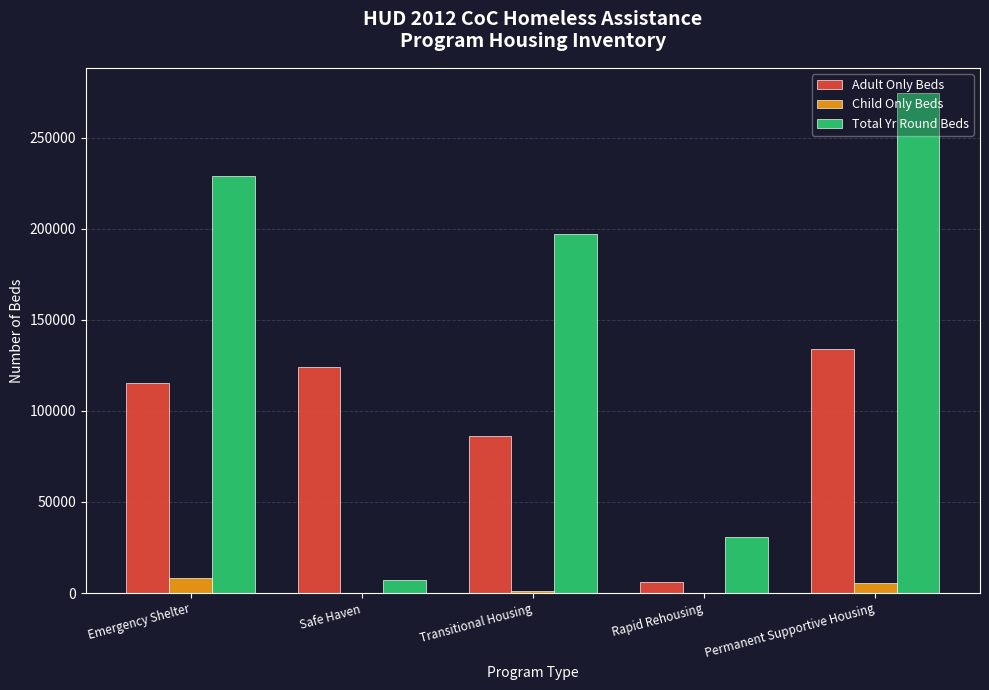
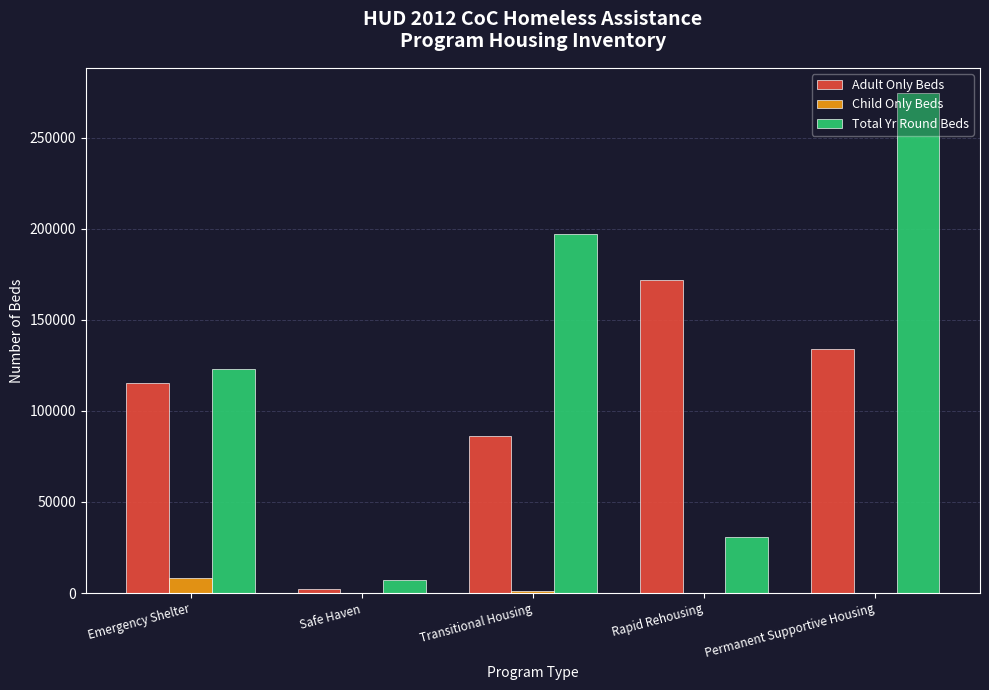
Total Yr Round Beds, Emergency Shelter: 229000 -> 123000
Adult Only Beds, Safe Haven: 124000 -> 2000
Adult Only Beds, Rapid Rehousing: 6000 -> 172000
Child Only Beds, Permanent Supportive Housing: 6000 -> 0
